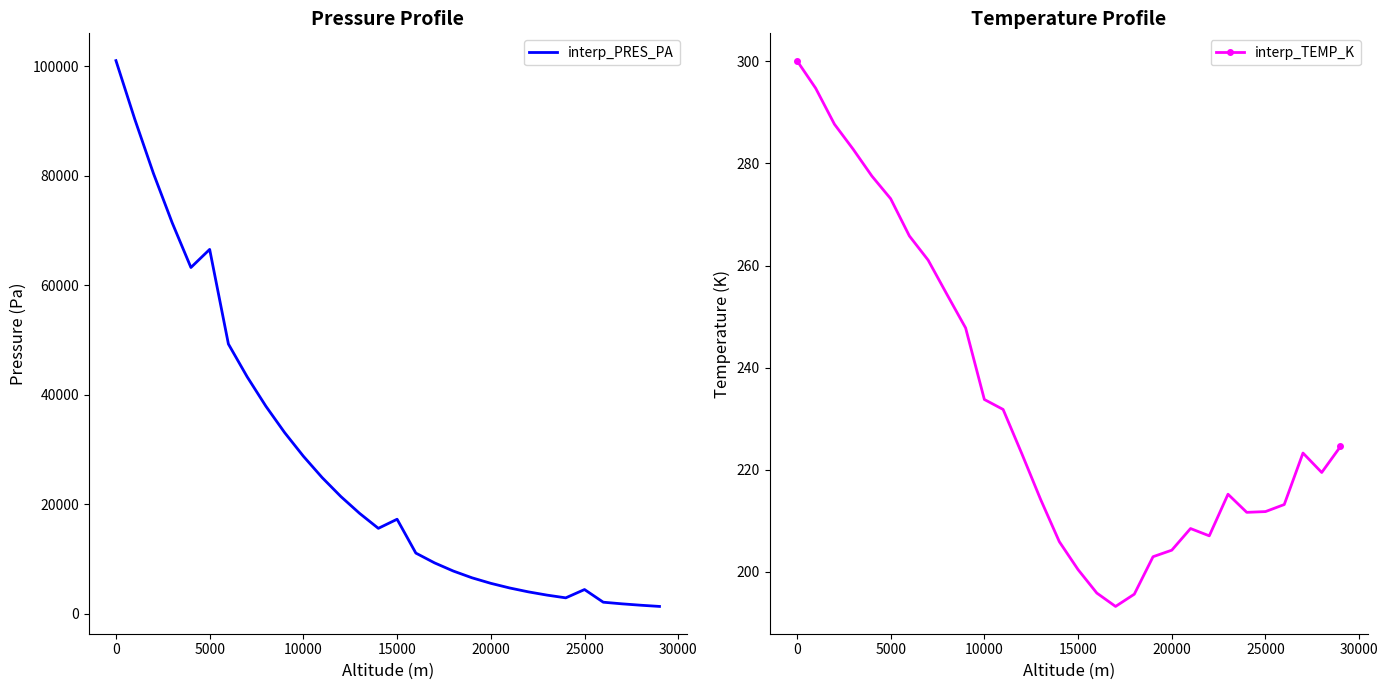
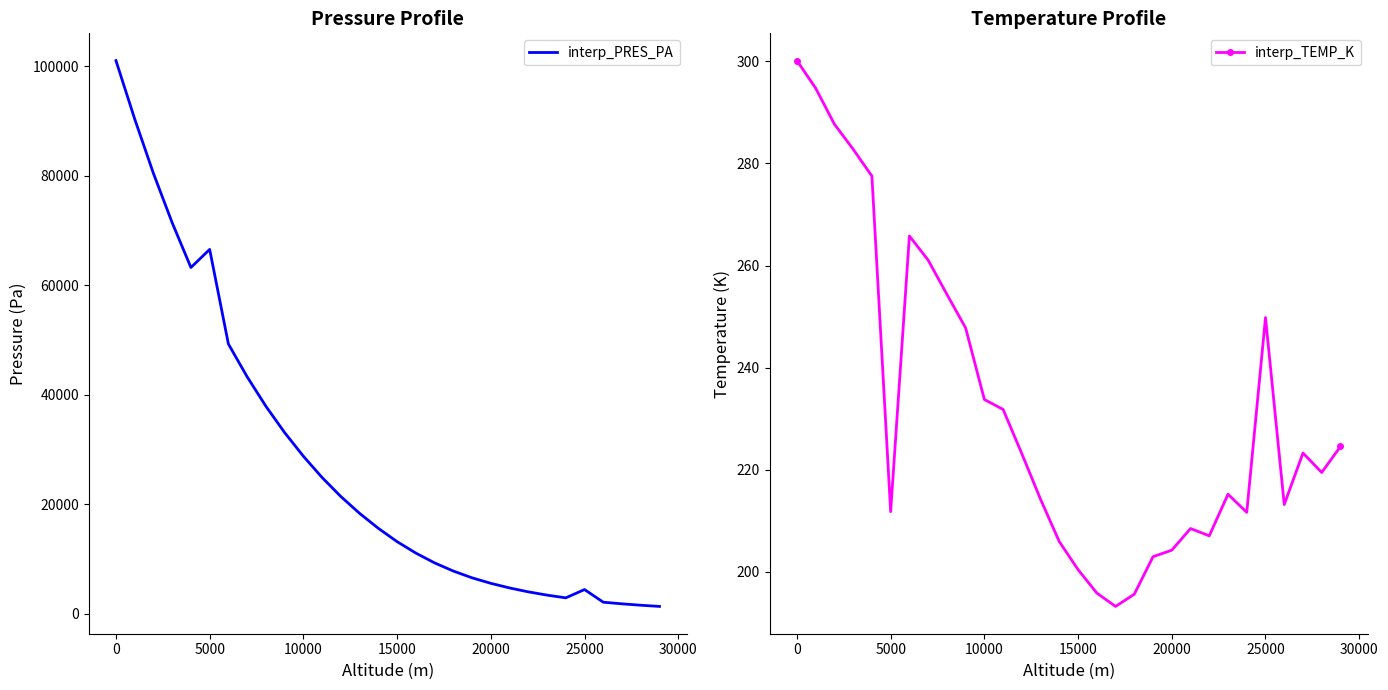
Pressure Profile, 15000: 17000 -> 13000
Temperature Profile, 5000: 273 -> 212
Temperature Profile, 25000: 212 -> 250
